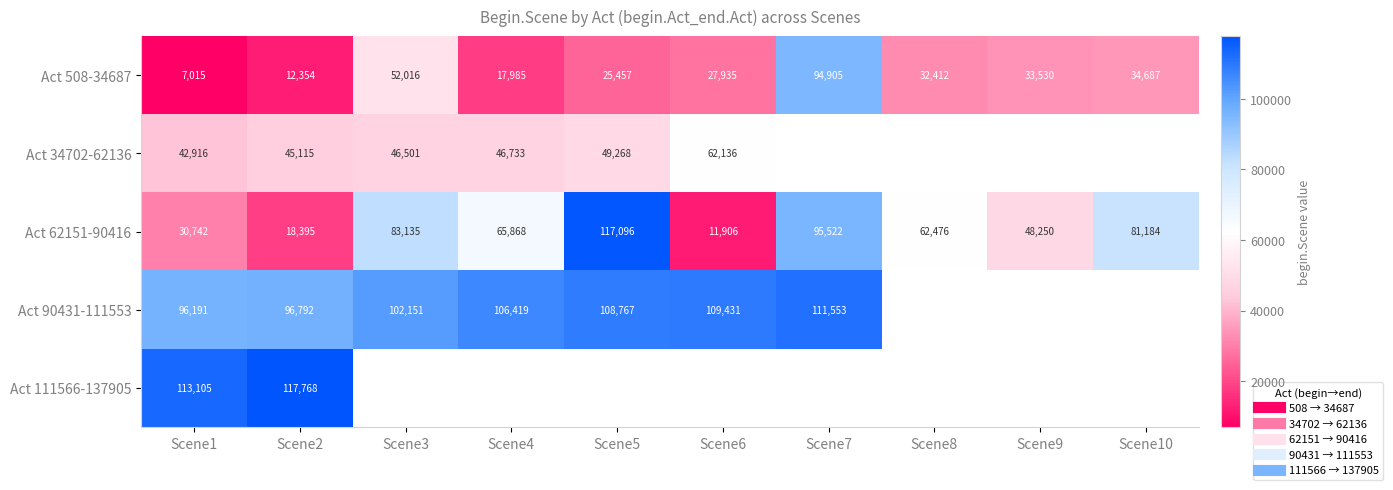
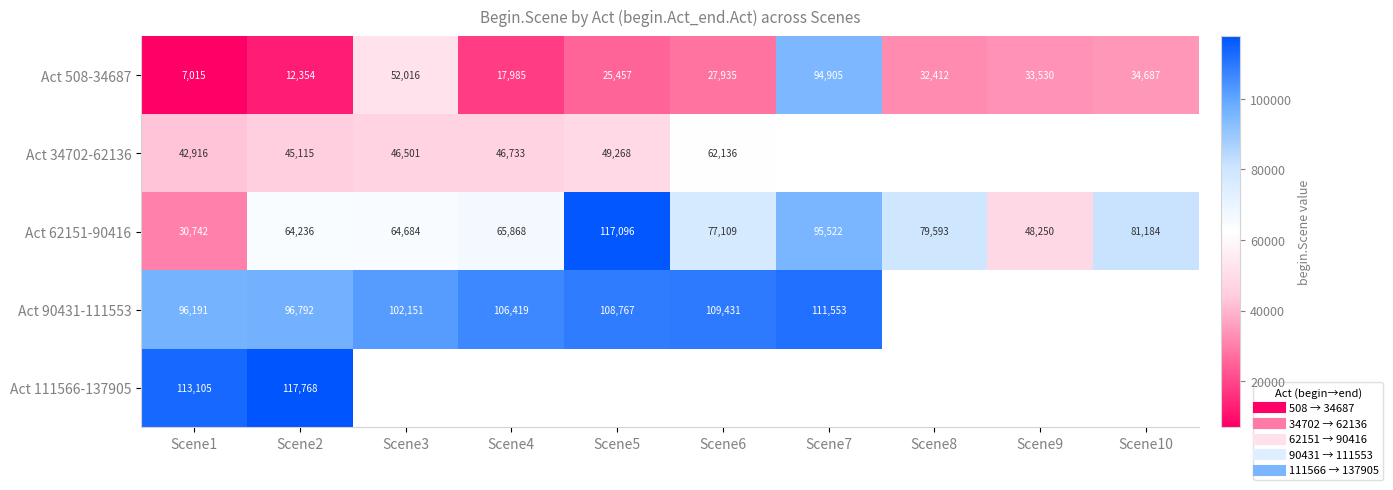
Act 62151-90416, Scene2: 18,395 -> 64,236
Act 62151-90416, Scene3: 83,135 -> 64,684
Act 62151-90416, Scene6: 11,906 -> 77,109
Act 62151-90416, Scene8: 62,476 -> 79,593
